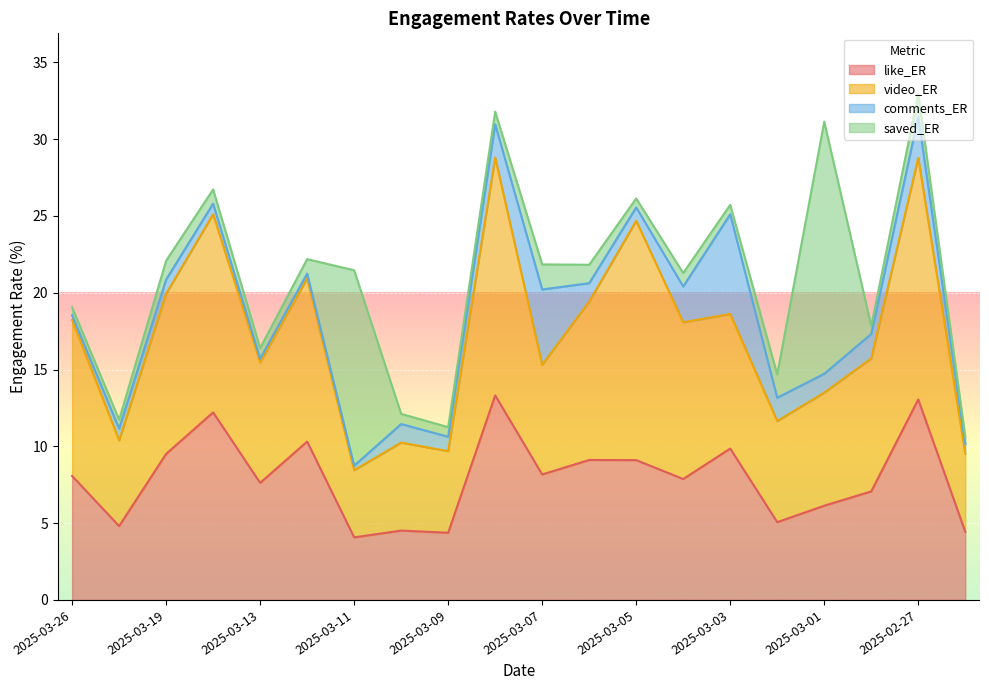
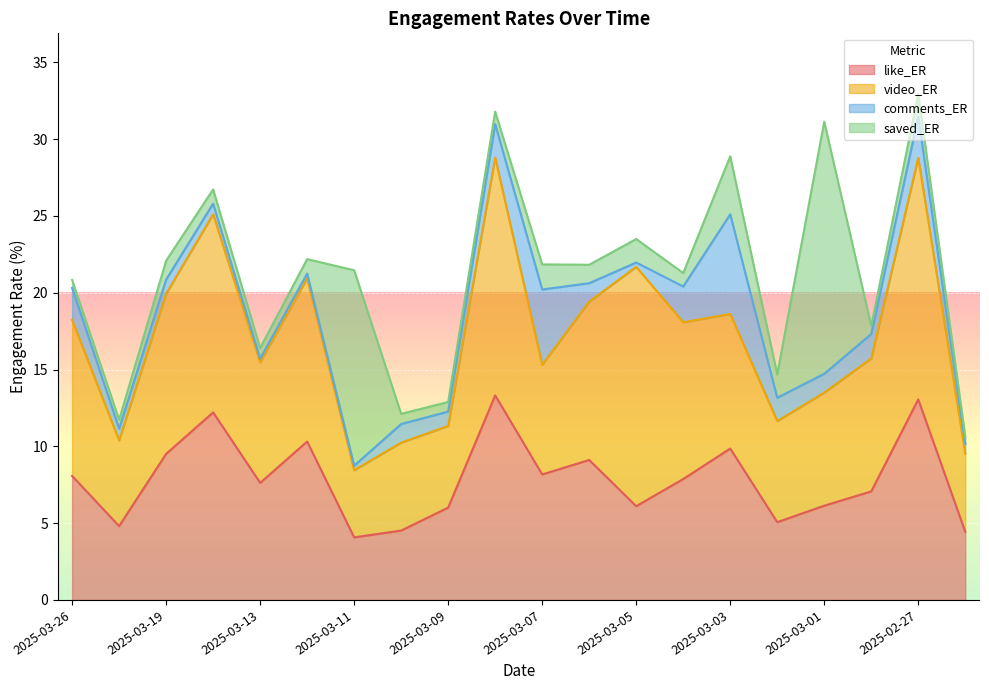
comments_ER, 2025-03-26: 0.3 -> 2.1
like_ER, 2025-03-09: 4.4 -> 6.0
like_ER, 2025-03-05: 9.1 -> 6.1
comments_ER, 2025-03-05: 0.9 -> 0.3
saved_ER, 2025-03-05: 0.6 -> 1.5
saved_ER, 2025-03-03: 0.6 -> 3.8
